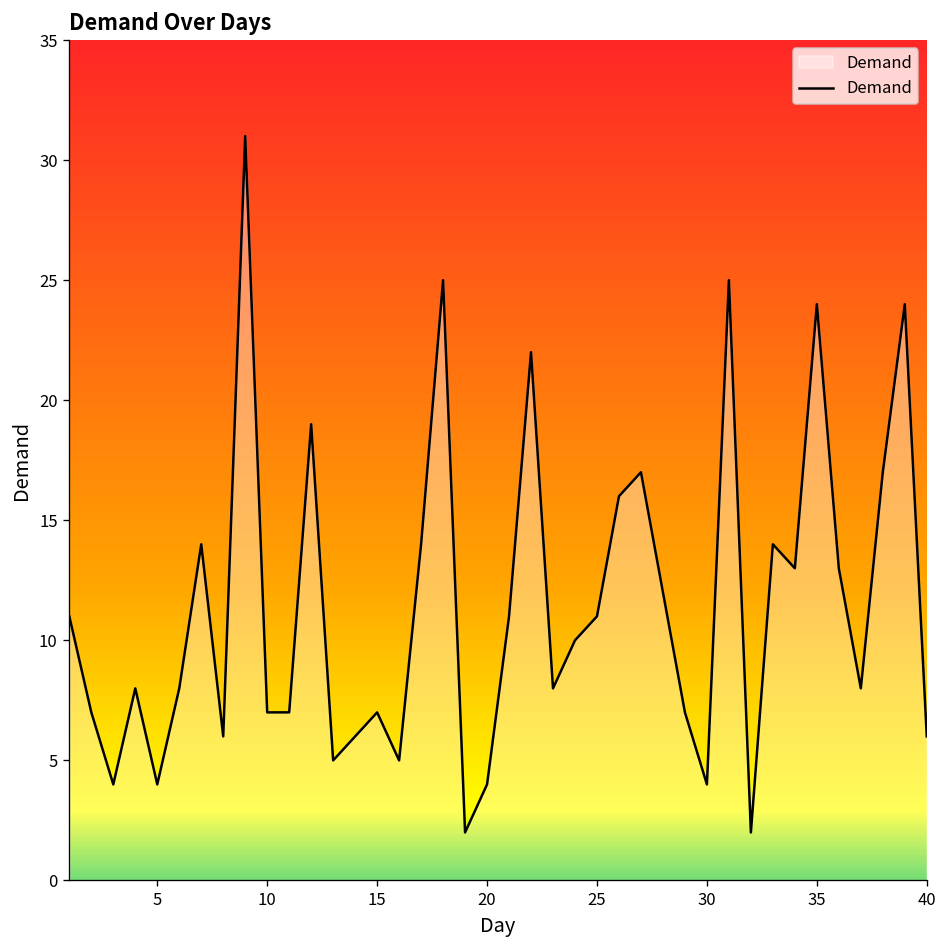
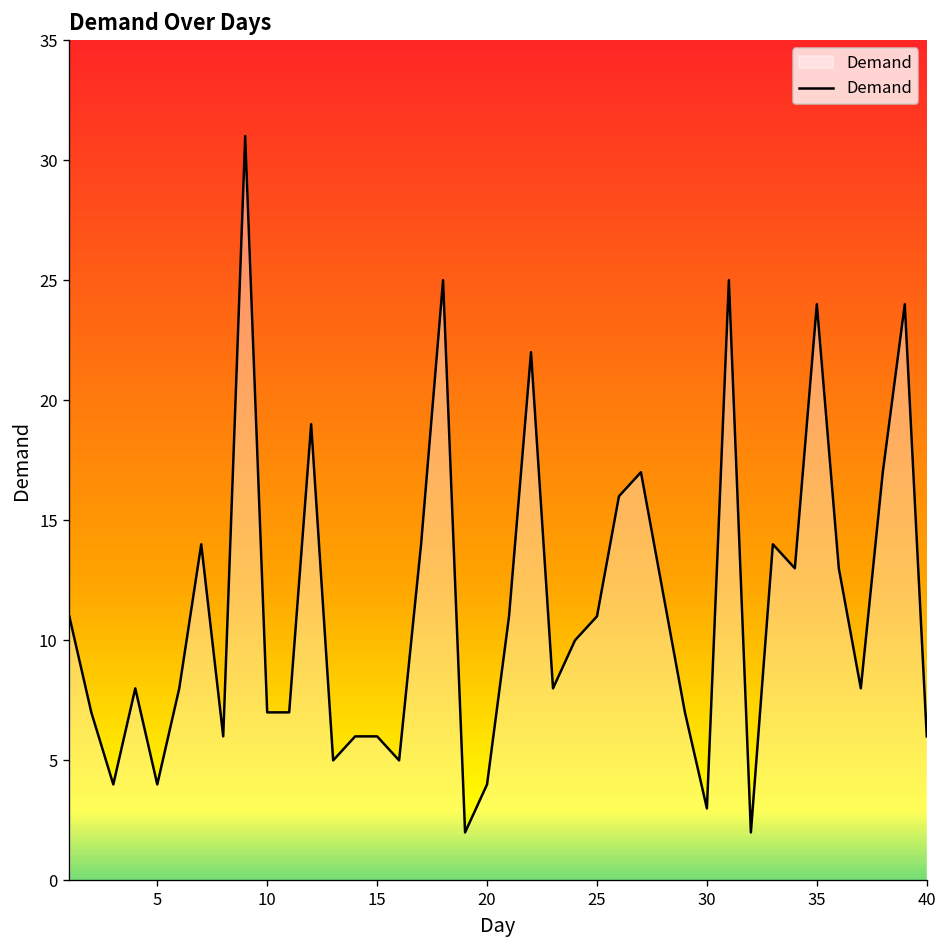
15: 7 -> 6
30: 4 -> 3
